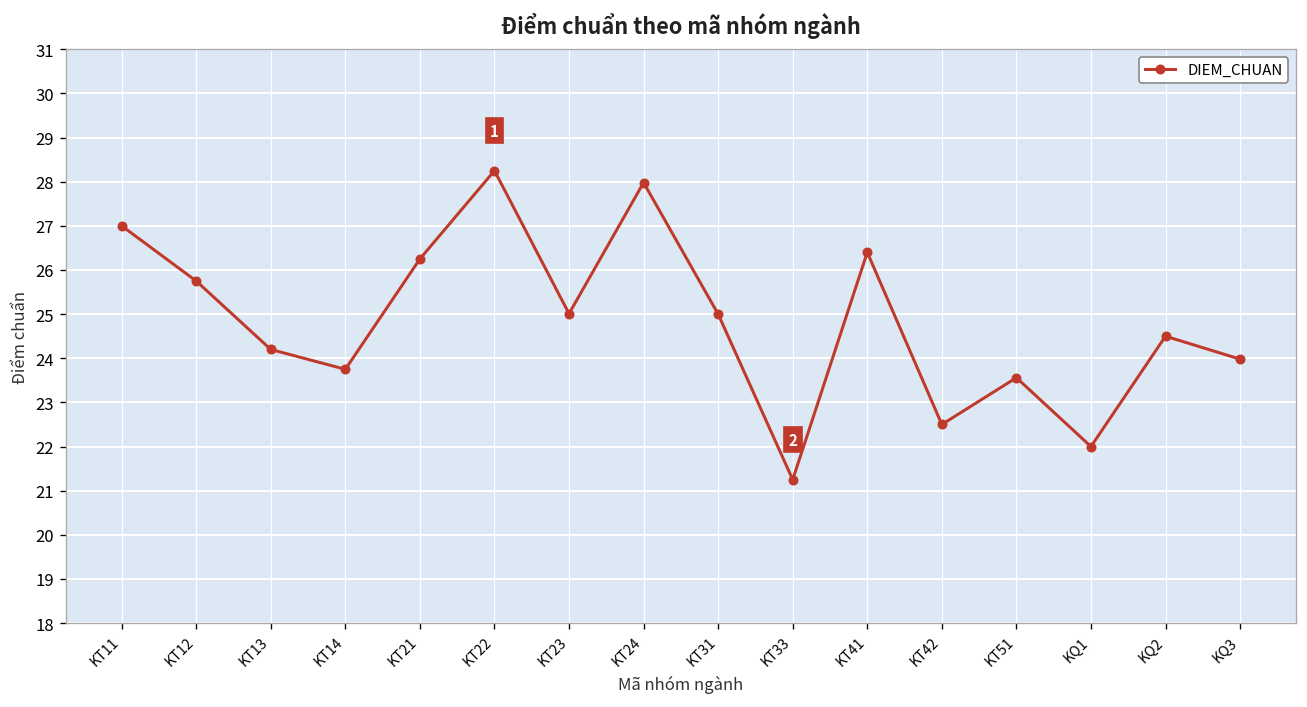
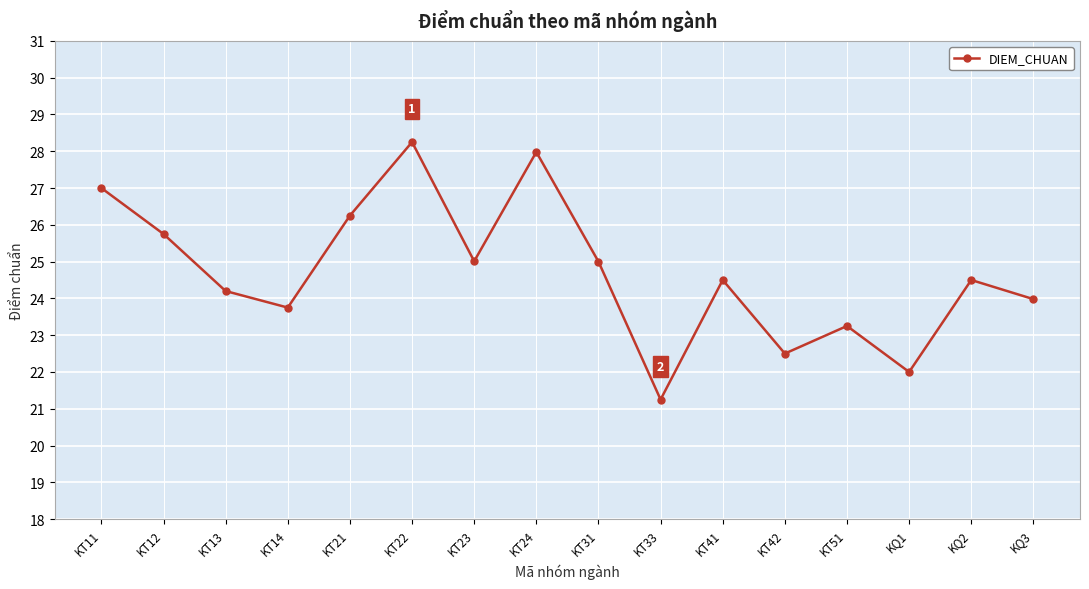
KT41: 26.4 -> 24.5
KT51: 23.6 -> 23.3
